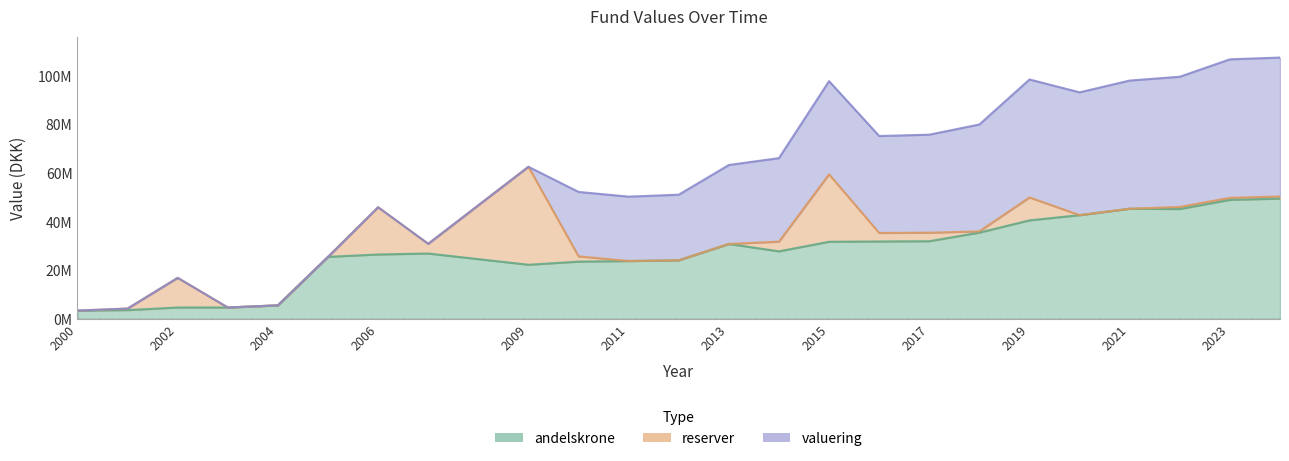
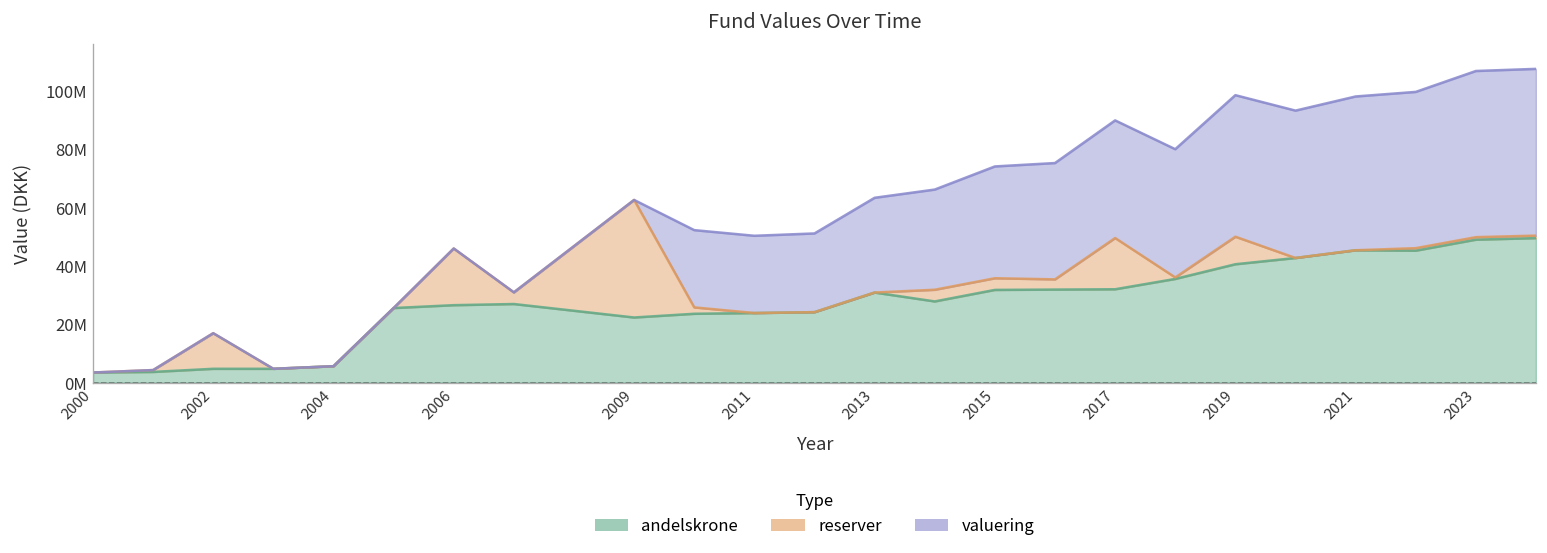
reserver, 2015: 28000000 -> 4000000
reserver, 2017: 4000000 -> 18000000
